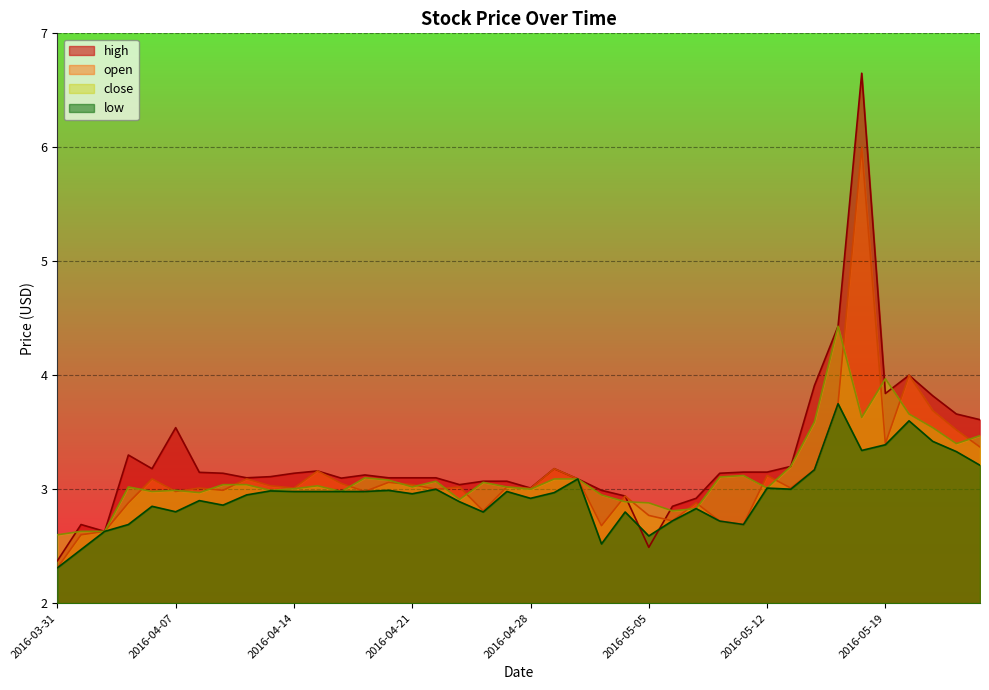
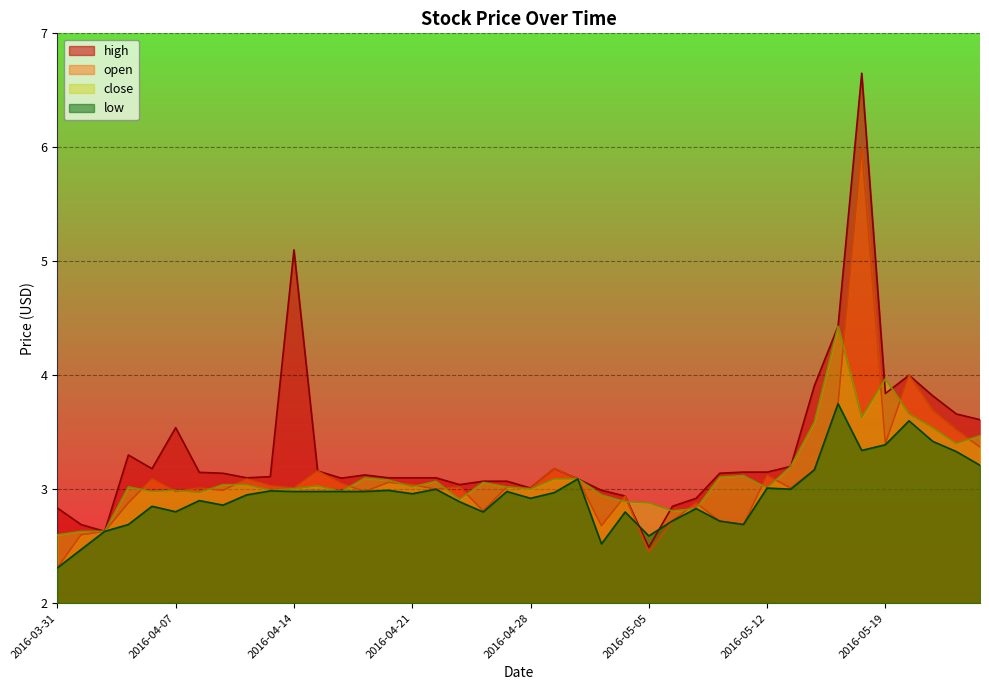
high, 2016-03-31: 2.37 -> 2.84
high, 2016-04-14: 3.14 -> 5.10
open, 2016-05-05: 2.77 -> 2.45
